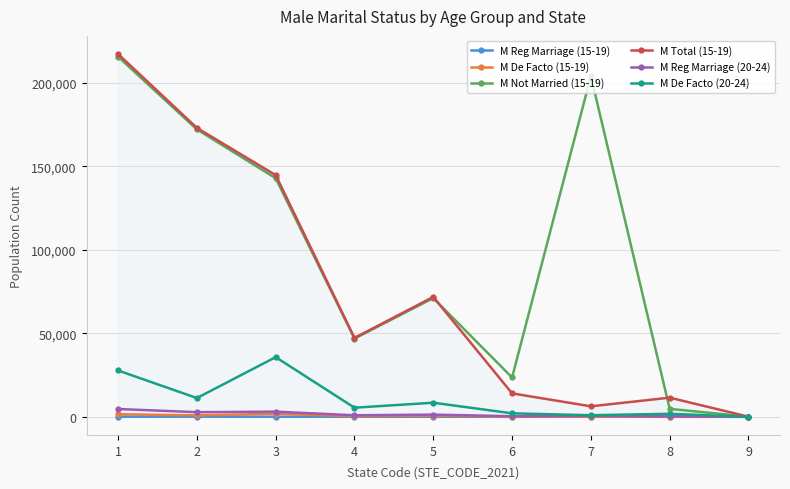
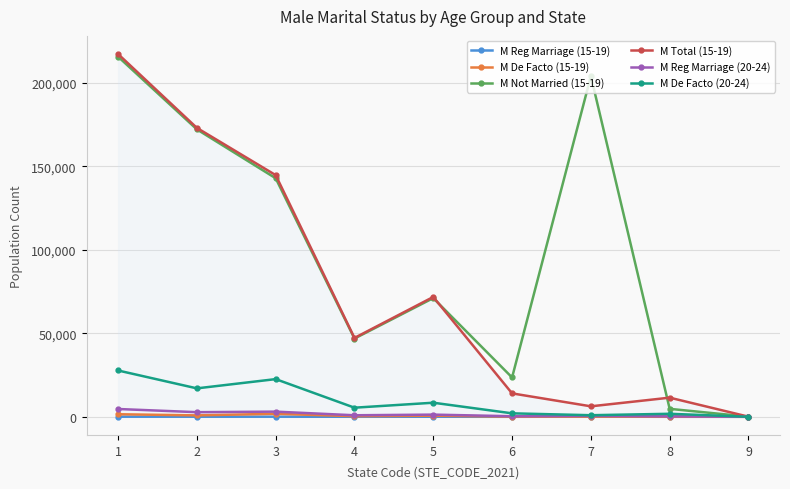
M De Facto (20-24), 2: 11,000 -> 17,000
M De Facto (20-24), 3: 36,000 -> 23,000
